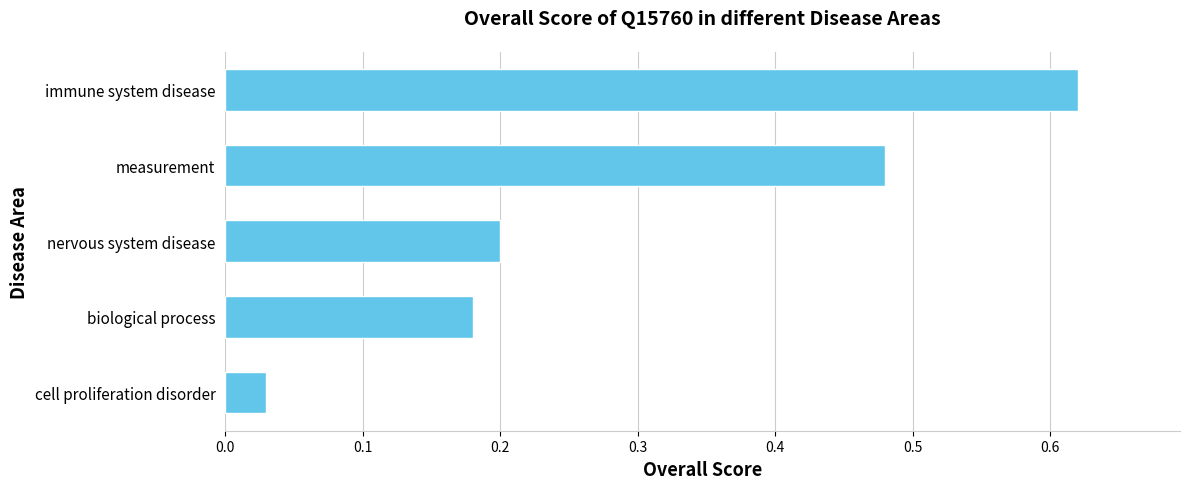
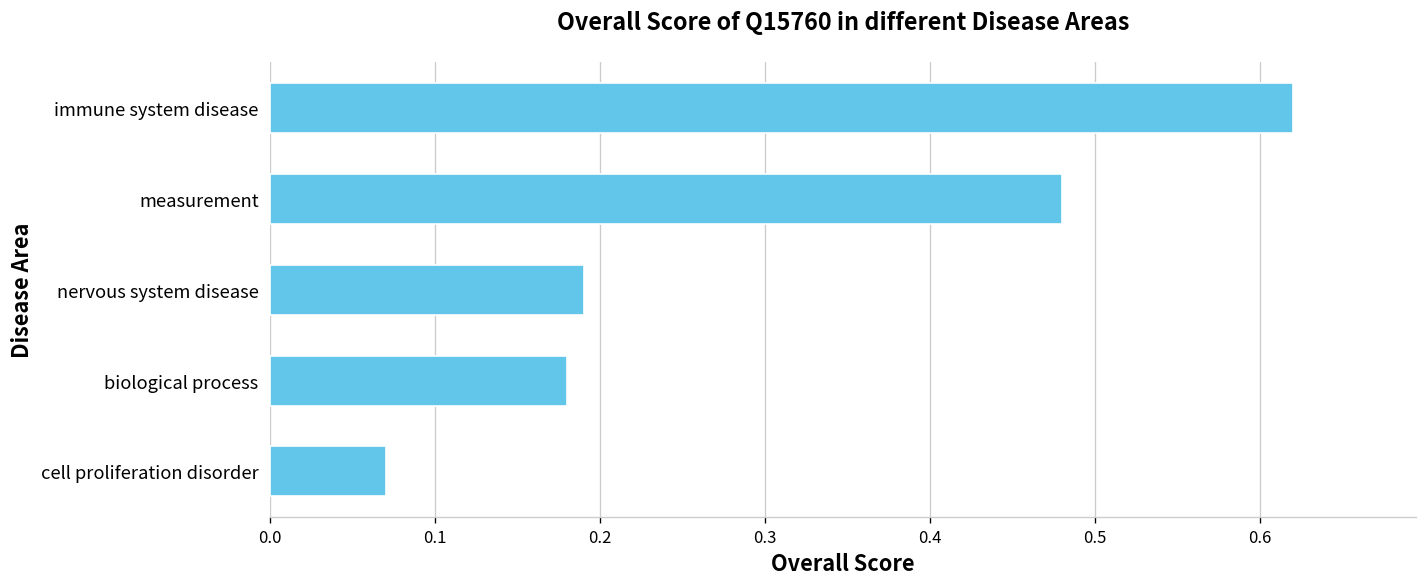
nervous system disease: 0.20 -> 0.19
cell proliferation disorder: 0.03 -> 0.07
